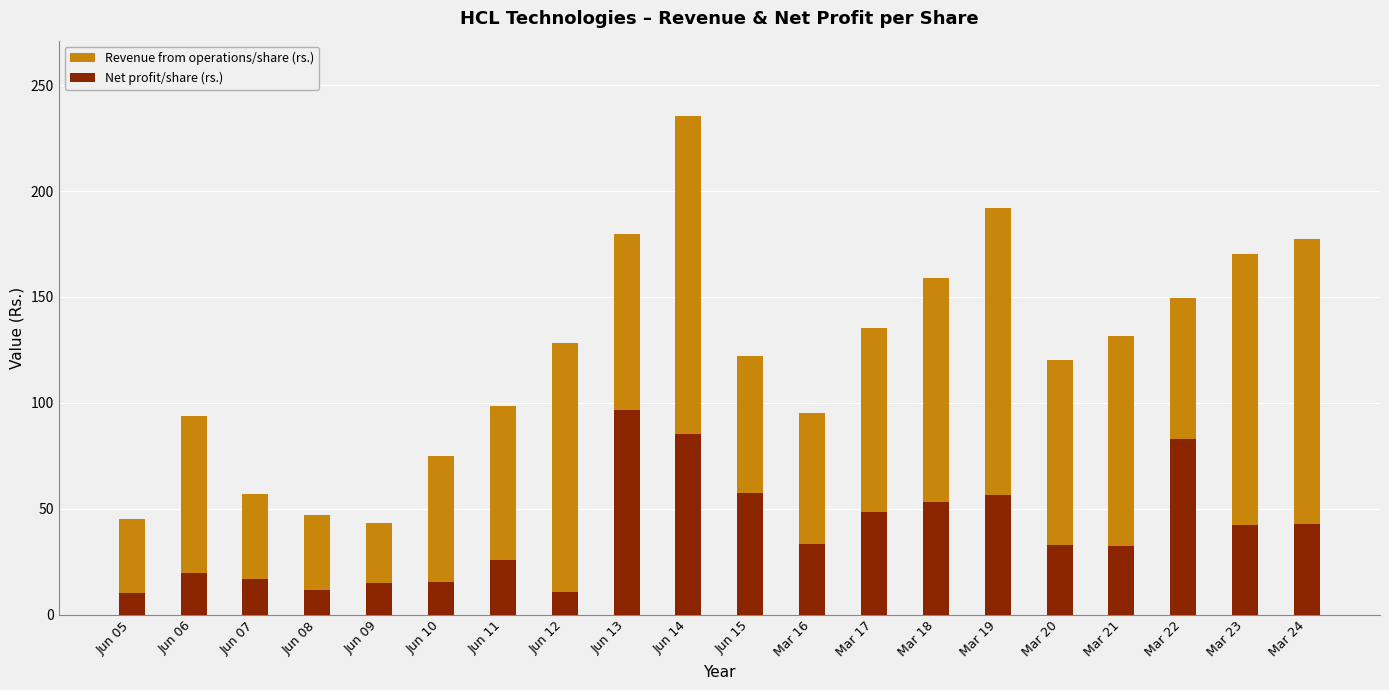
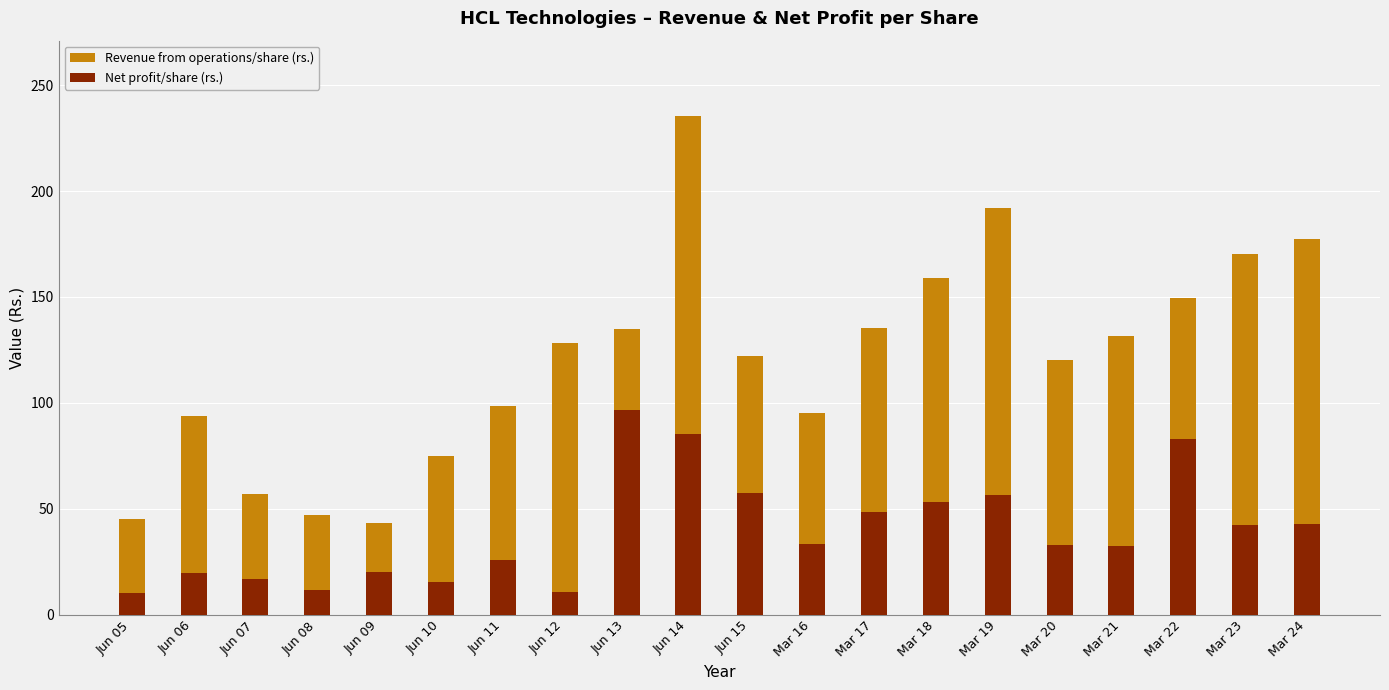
Net profit/share (rs.), Jun 09: 15 -> 20
Revenue from operations/share (rs.), Jun 13: 180 -> 135
